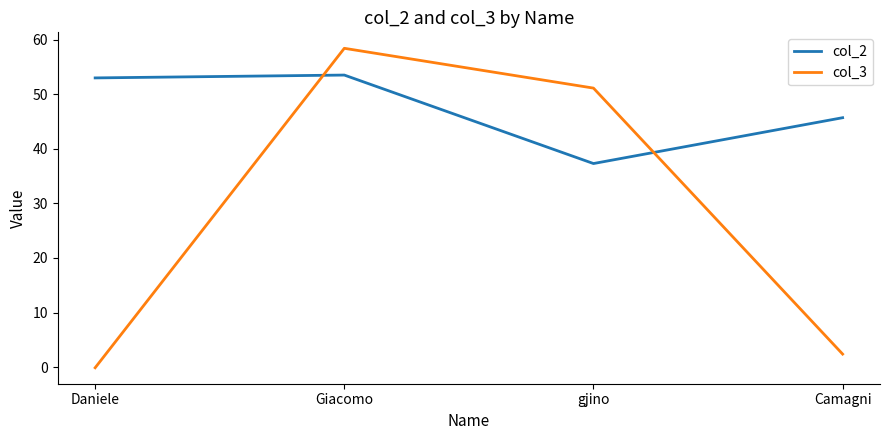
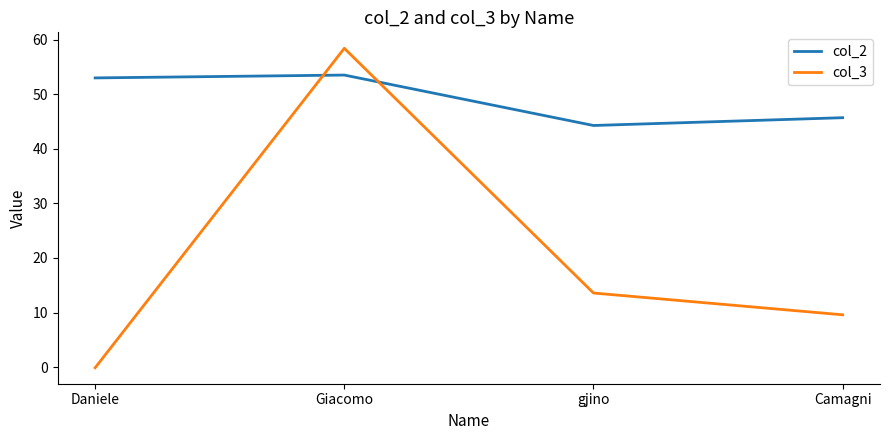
col_2, gjino: 37 -> 44
col_3, gjino: 51 -> 14
col_3, Camagni: 2 -> 10
